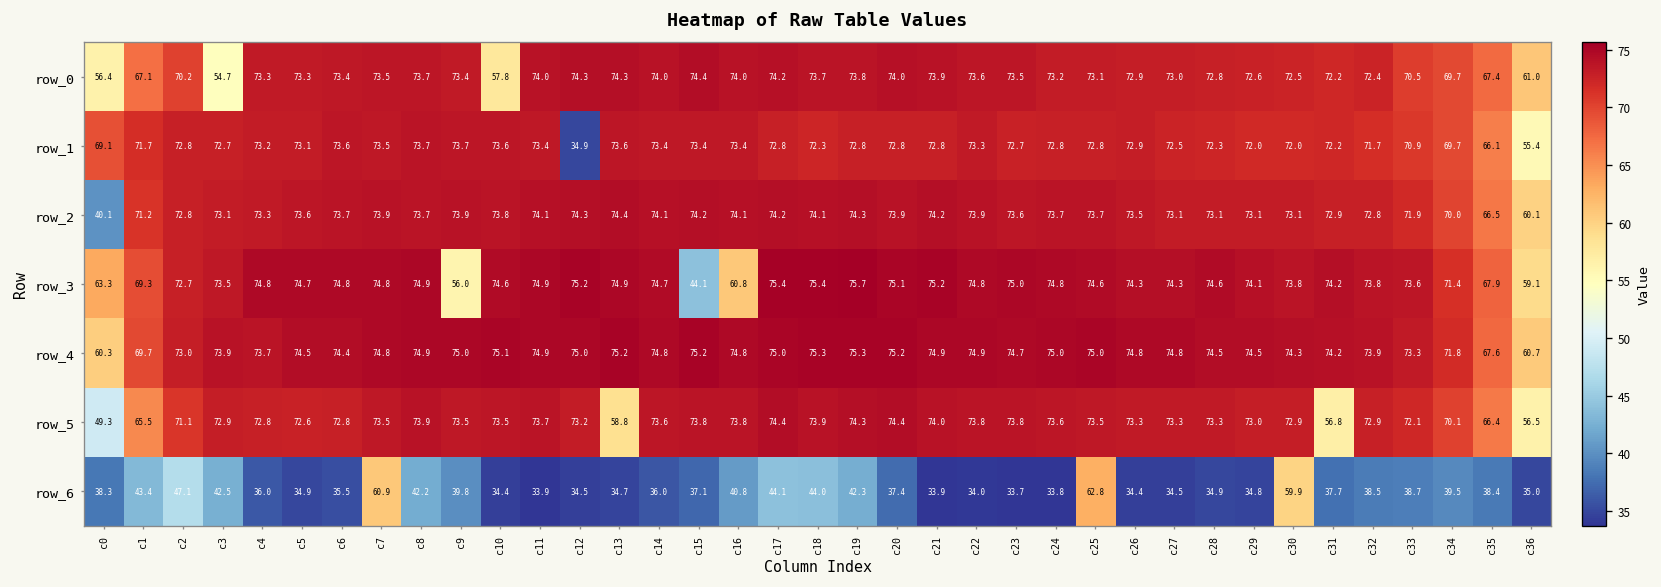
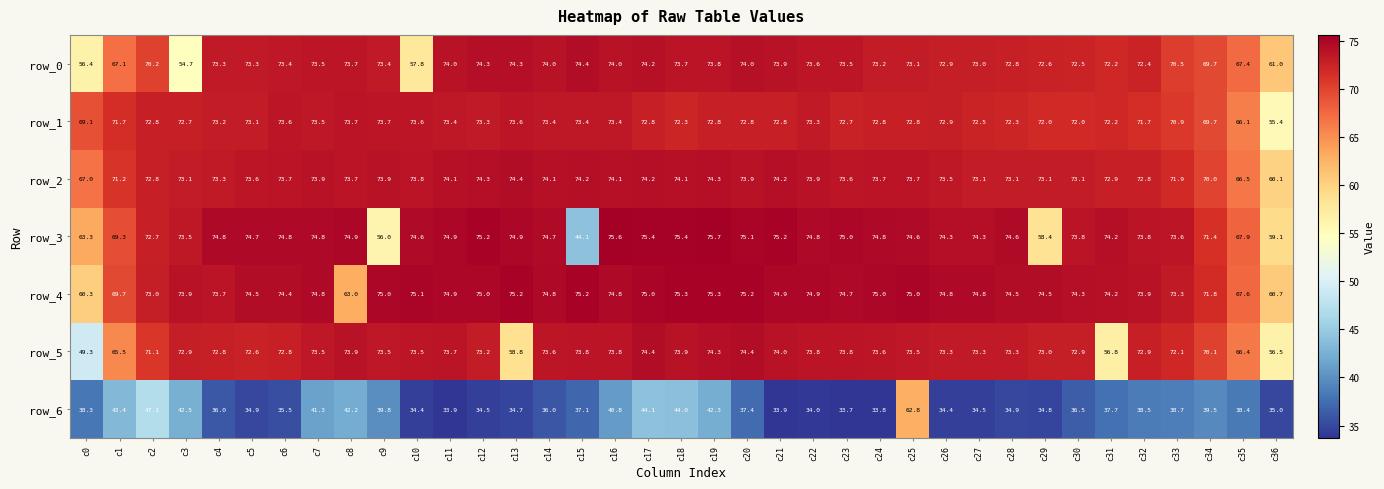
row_1, c12: 34.9 -> 73.3
row_2, c0: 40.1 -> 67.0
row_3, c16: 60.8 -> 75.6
row_3, c29: 74.1 -> 58.4
row_4, c8: 74.9 -> 63.0
row_6, c7: 60.9 -> 41.3
row_6, c30: 59.9 -> 36.5
